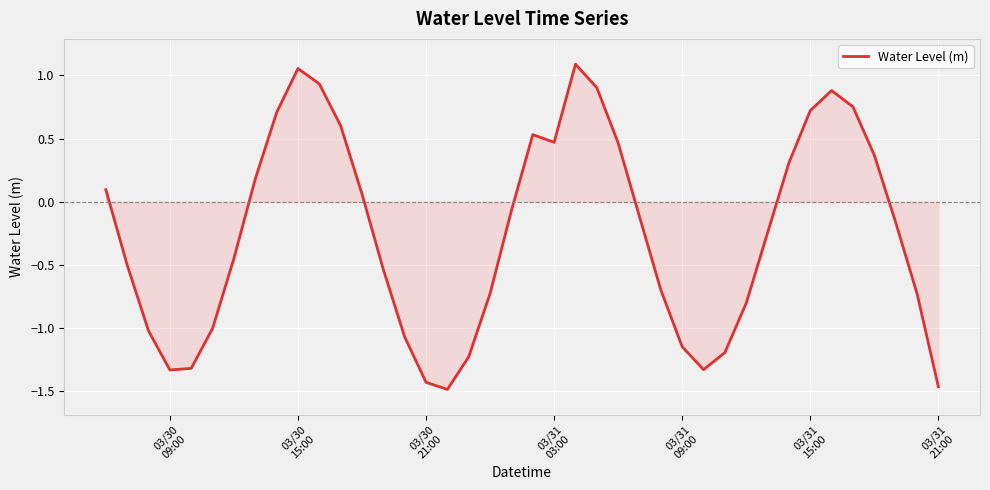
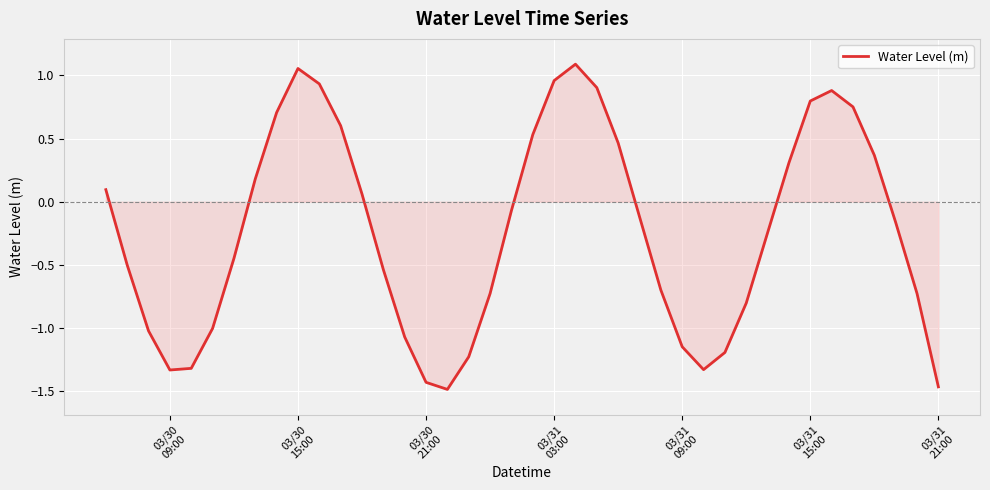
Water Level (m), 03/31 03:00: 0.47 -> 0.96
Water Level (m), 03/31 15:00: 0.72 -> 0.80
